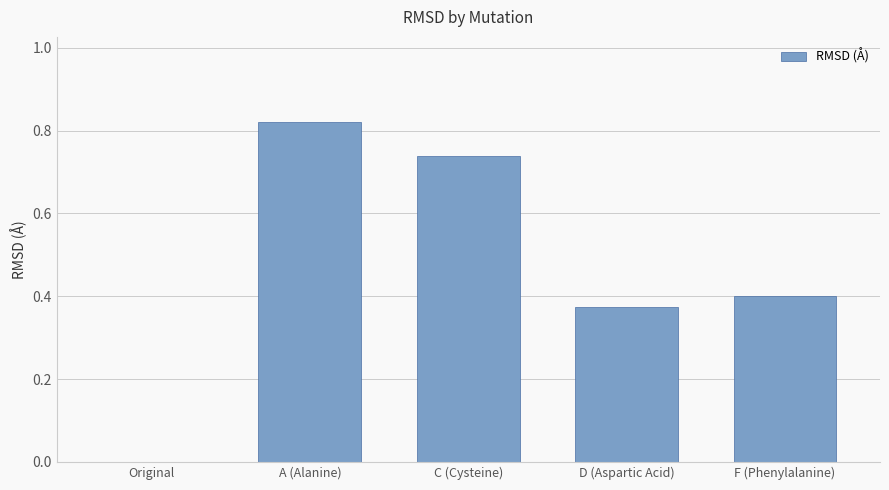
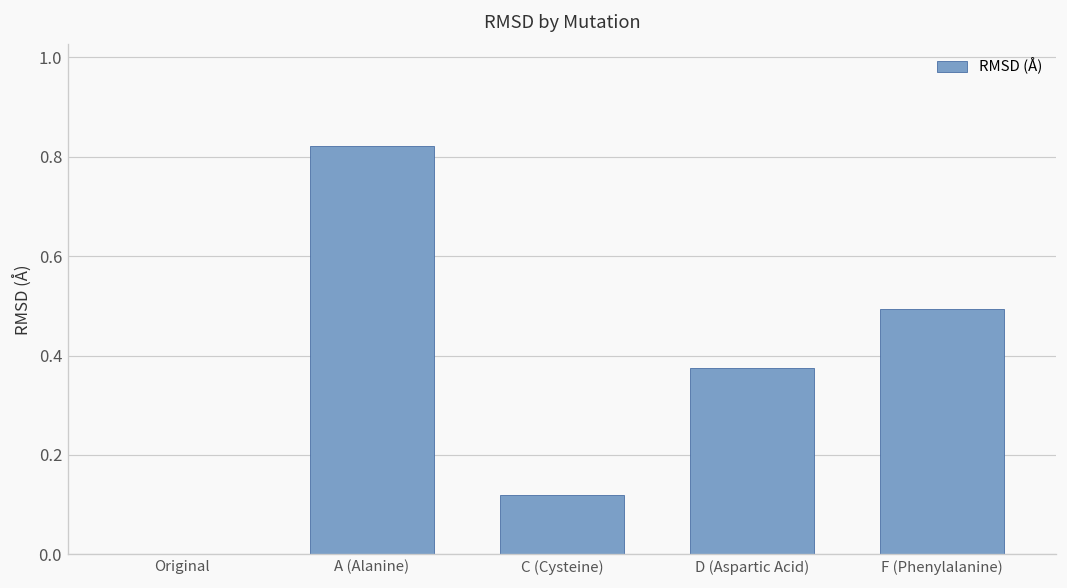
C (Cysteine): 0.74 -> 0.12
F (Phenylalanine): 0.40 -> 0.49
